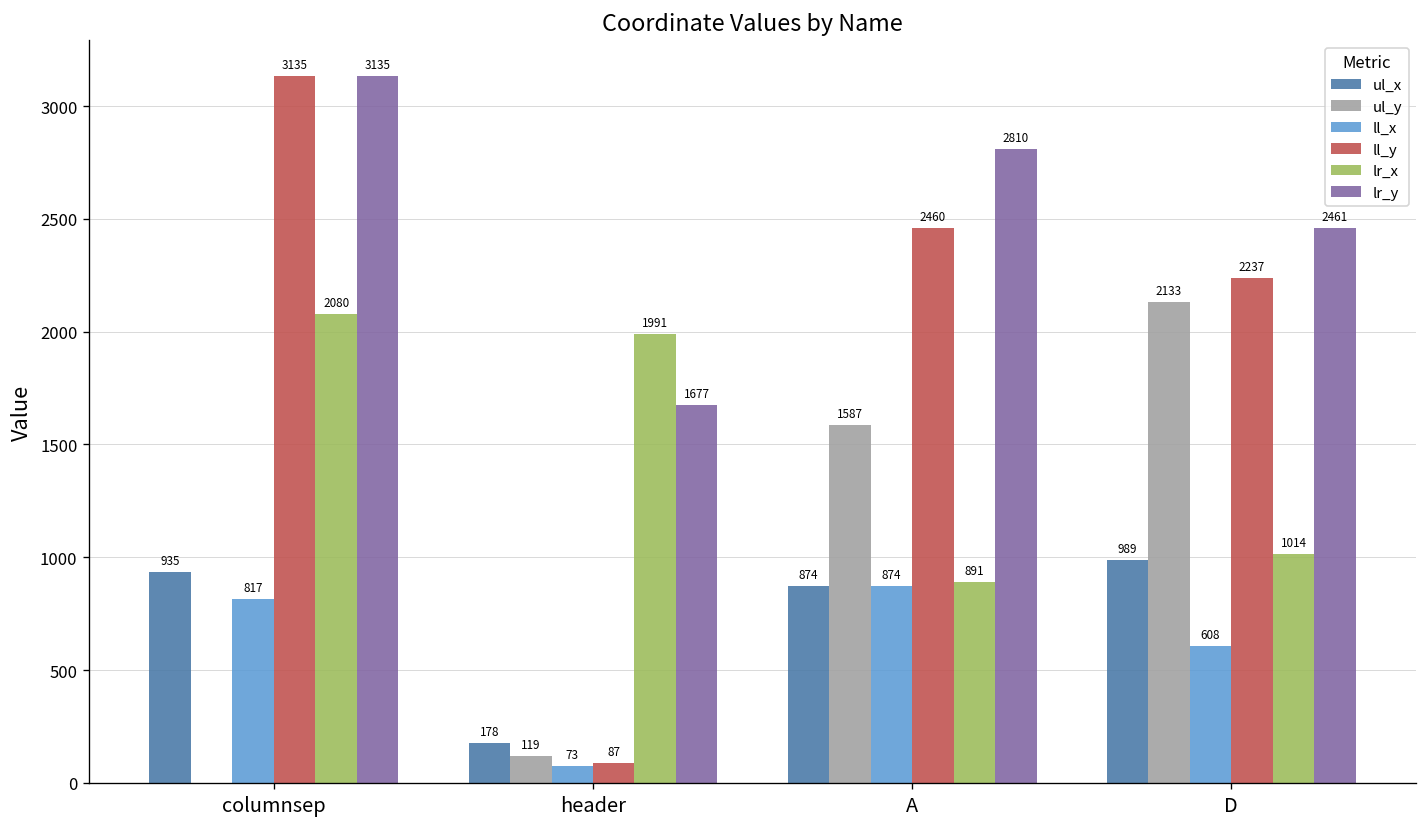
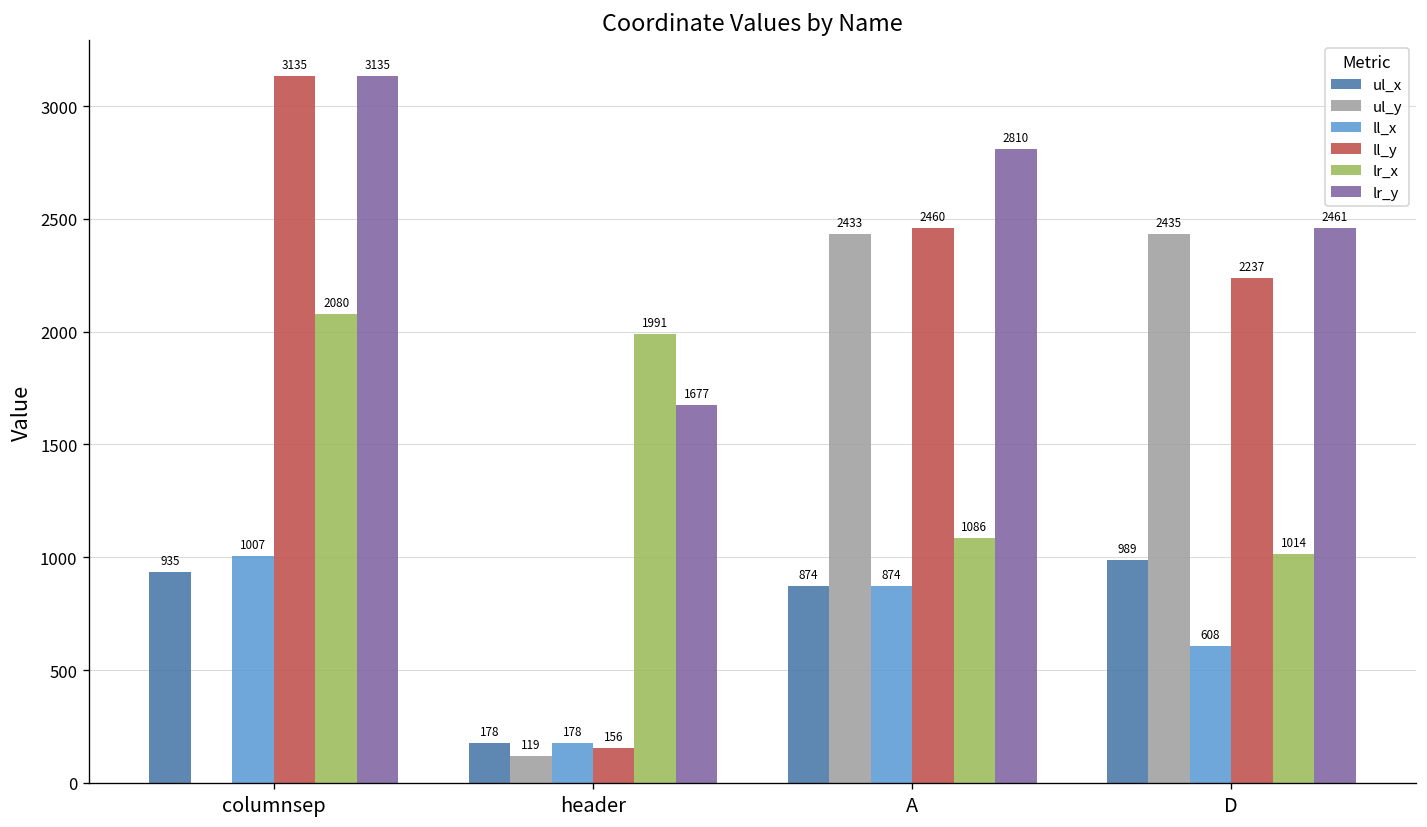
ll_x, columnsep: 817 -> 1007
ll_x, header: 73 -> 178
ll_y, header: 87 -> 156
ul_y, A: 1587 -> 2433
lr_x, A: 891 -> 1086
ul_y, D: 2133 -> 2435
